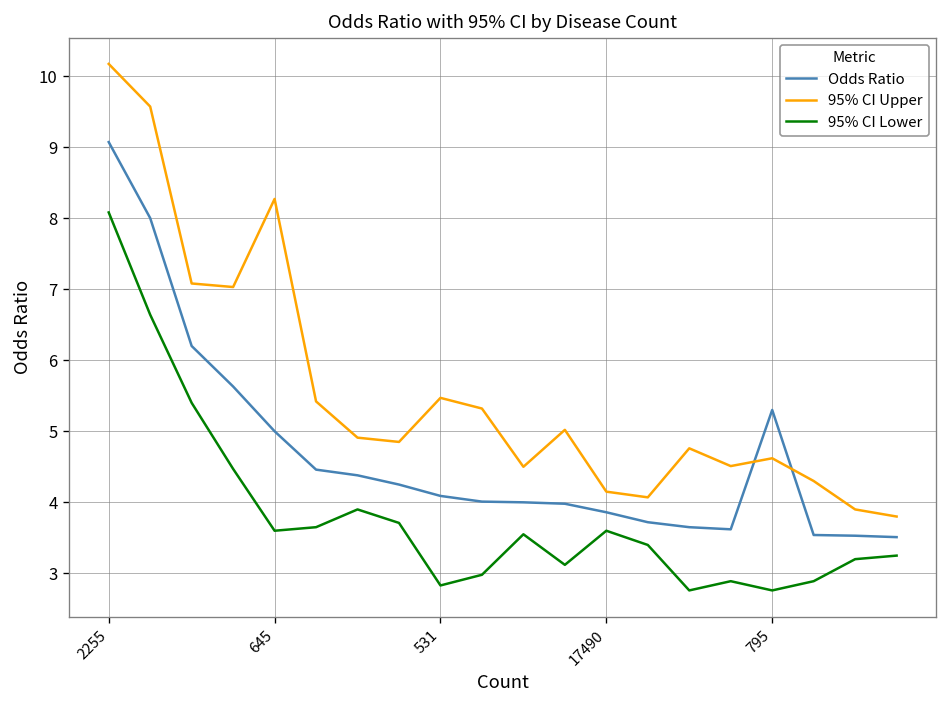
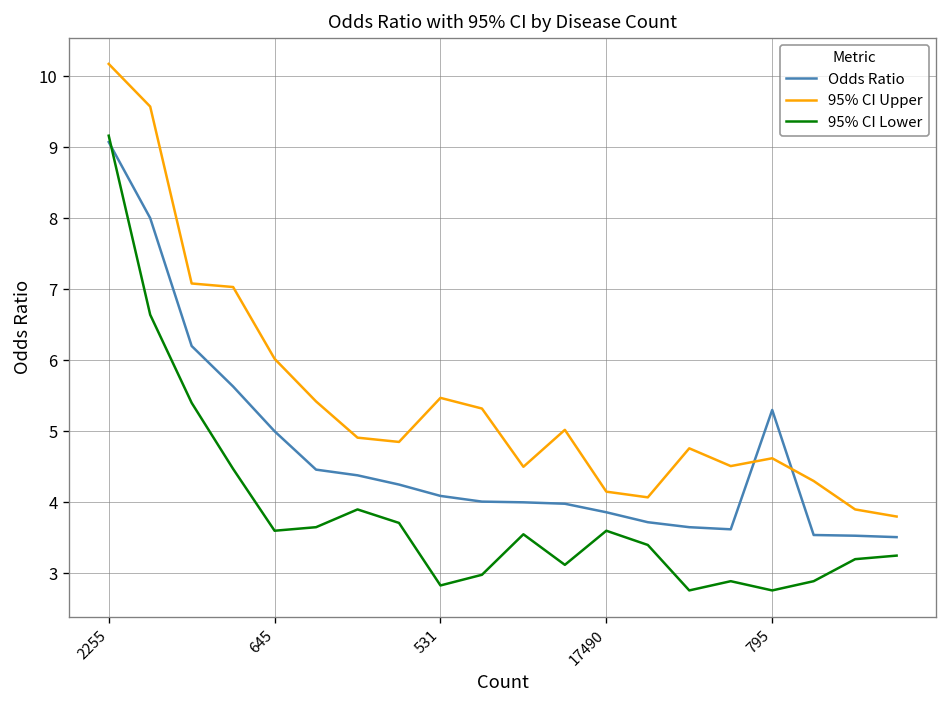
95% CI Lower, 2255: 8.1 -> 9.2
95% CI Upper, 645: 8.3 -> 6.0
